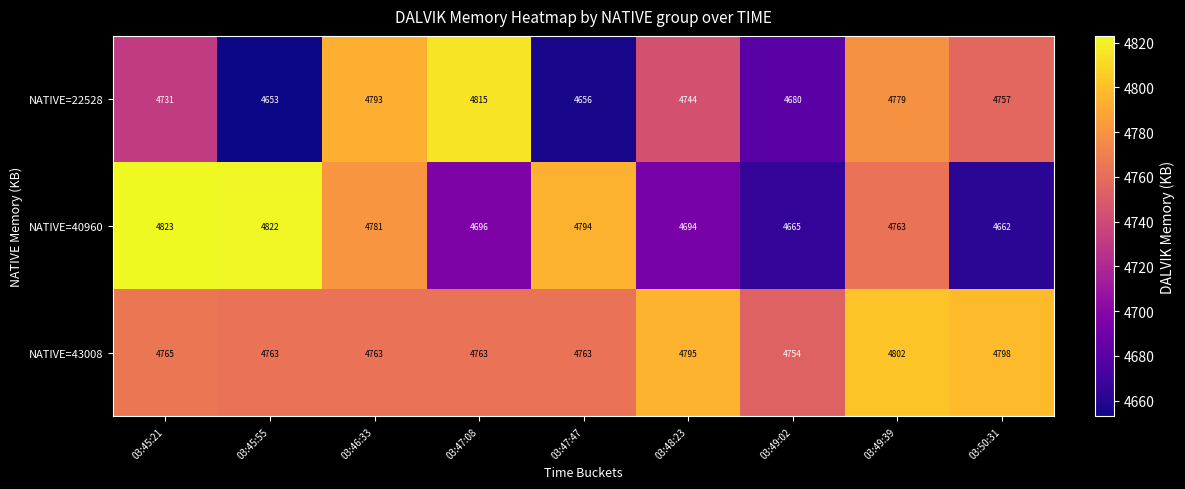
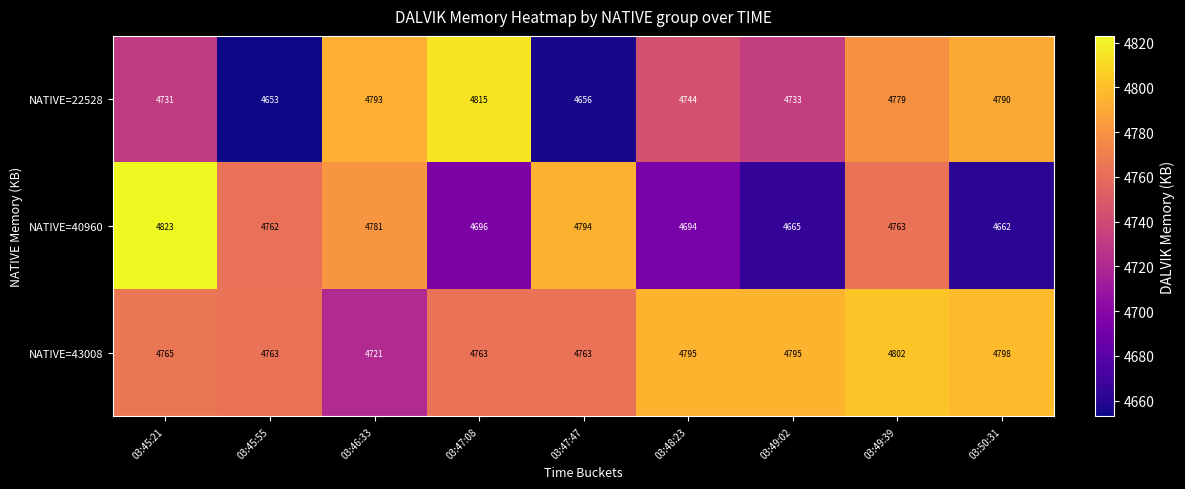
NATIVE=22528, 03:49:02: 4680 -> 4733
NATIVE=22528, 03:50:31: 4757 -> 4790
NATIVE=40960, 03:45:55: 4822 -> 4762
NATIVE=43008, 03:46:33: 4763 -> 4721
NATIVE=43008, 03:49:02: 4754 -> 4795
